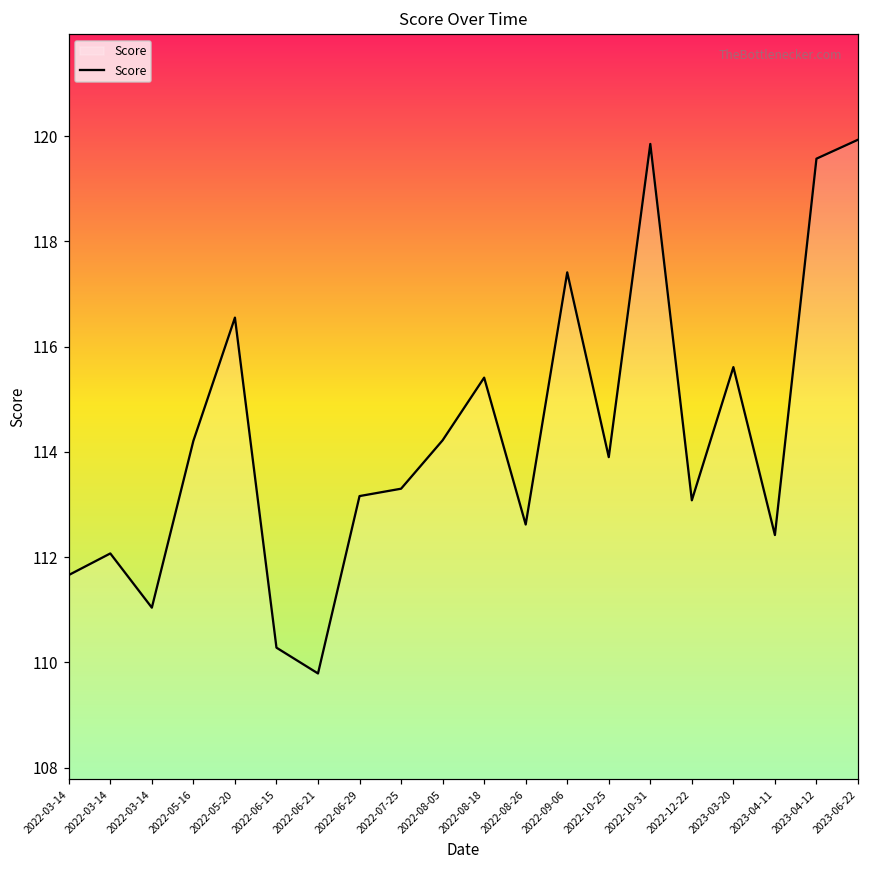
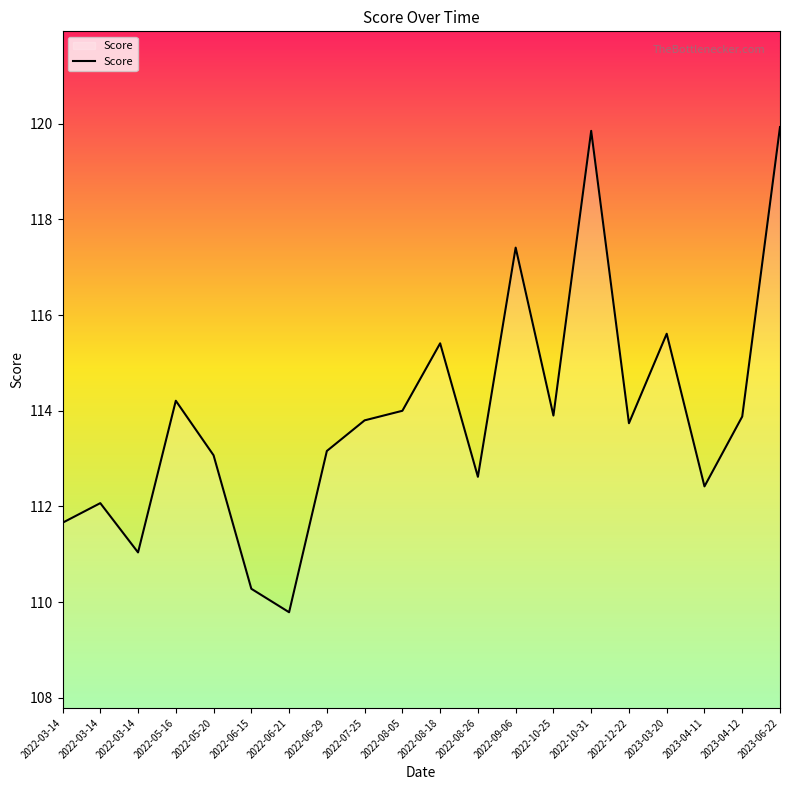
2022-05-20: 116.6 -> 113.1
2022-07-25: 113.3 -> 113.8
2022-08-05: 114.2 -> 114.0
2022-12-22: 113.1 -> 113.7
2023-04-12: 119.6 -> 113.9
